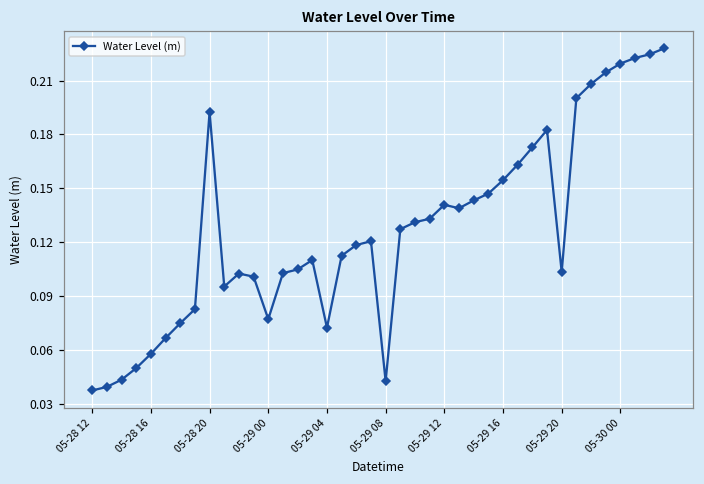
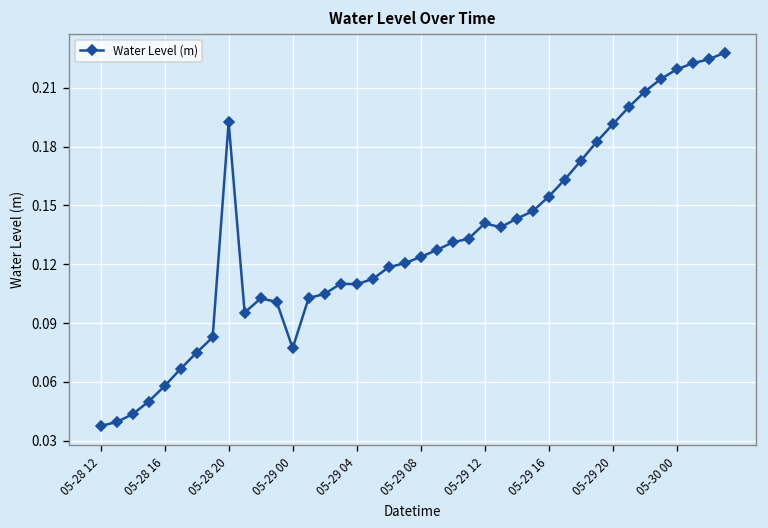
05-29 04: 0.072 -> 0.110
05-29 08: 0.043 -> 0.124
05-29 20: 0.103 -> 0.191
